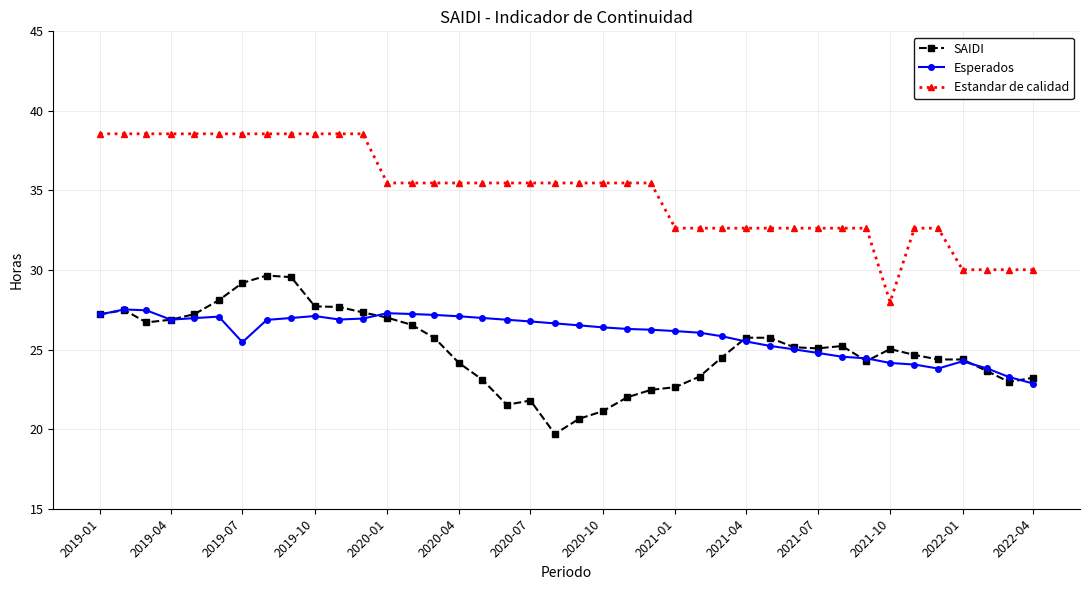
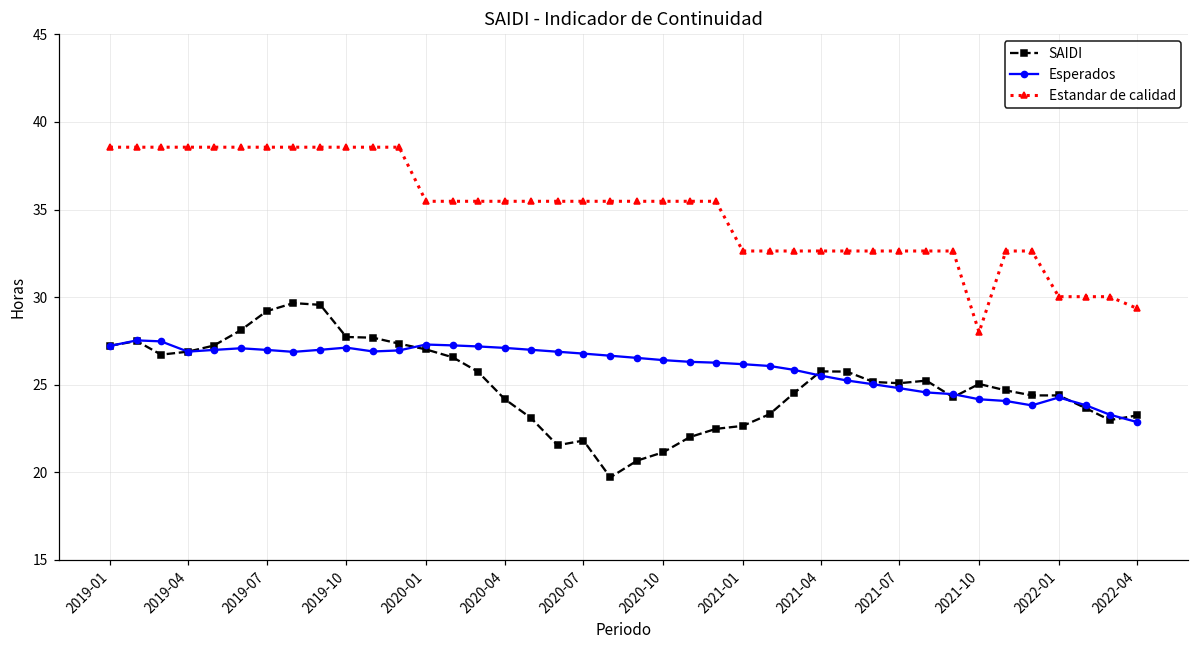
Esperados, 2019-07: 25.5 -> 27.0
Estandar de calidad, 2022-04: 30.0 -> 29.4
